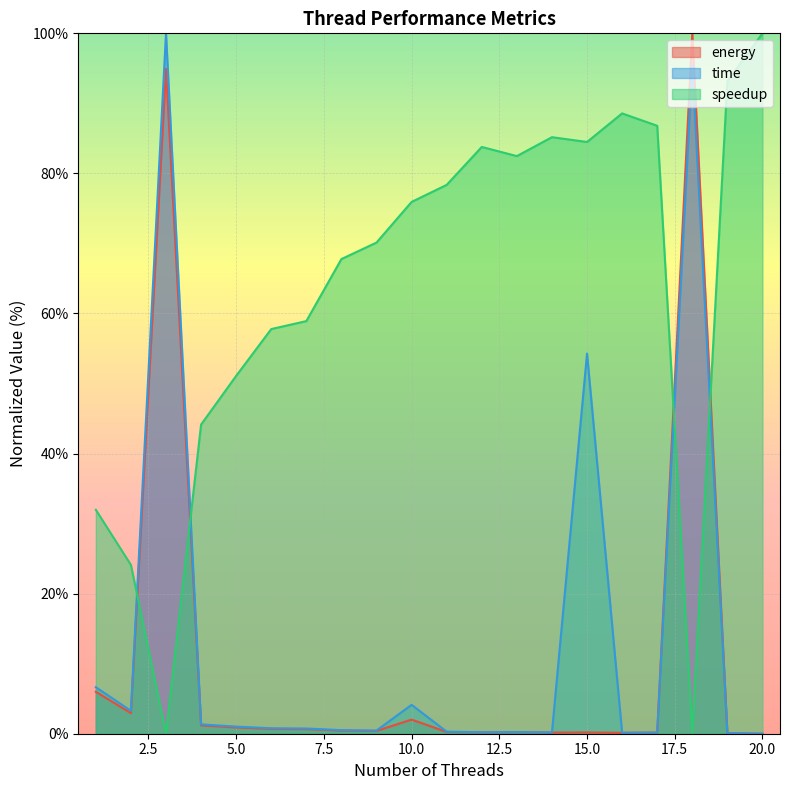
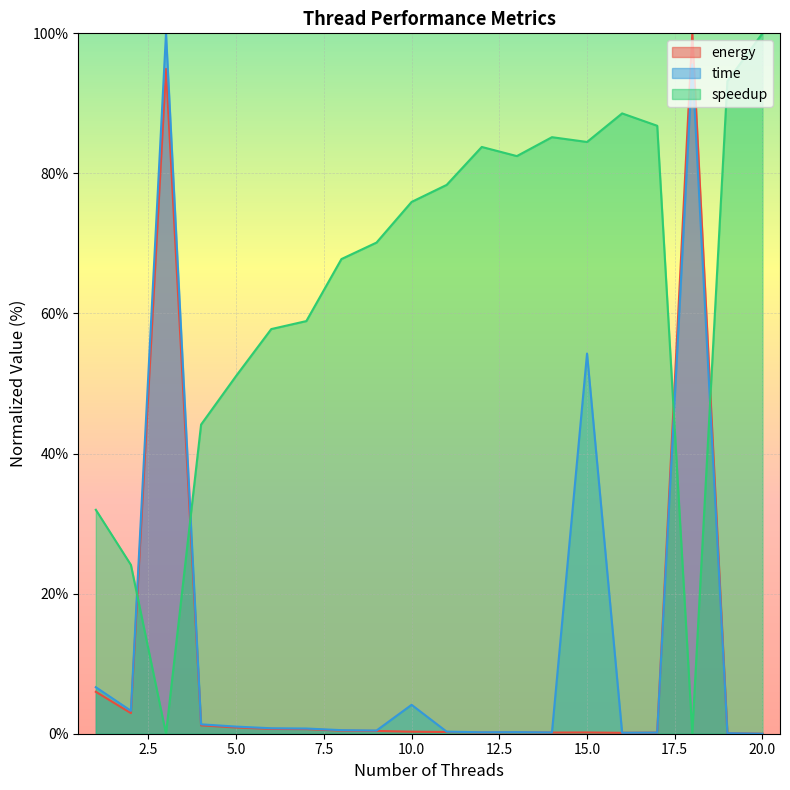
energy, 10.0: 2% -> 0%
